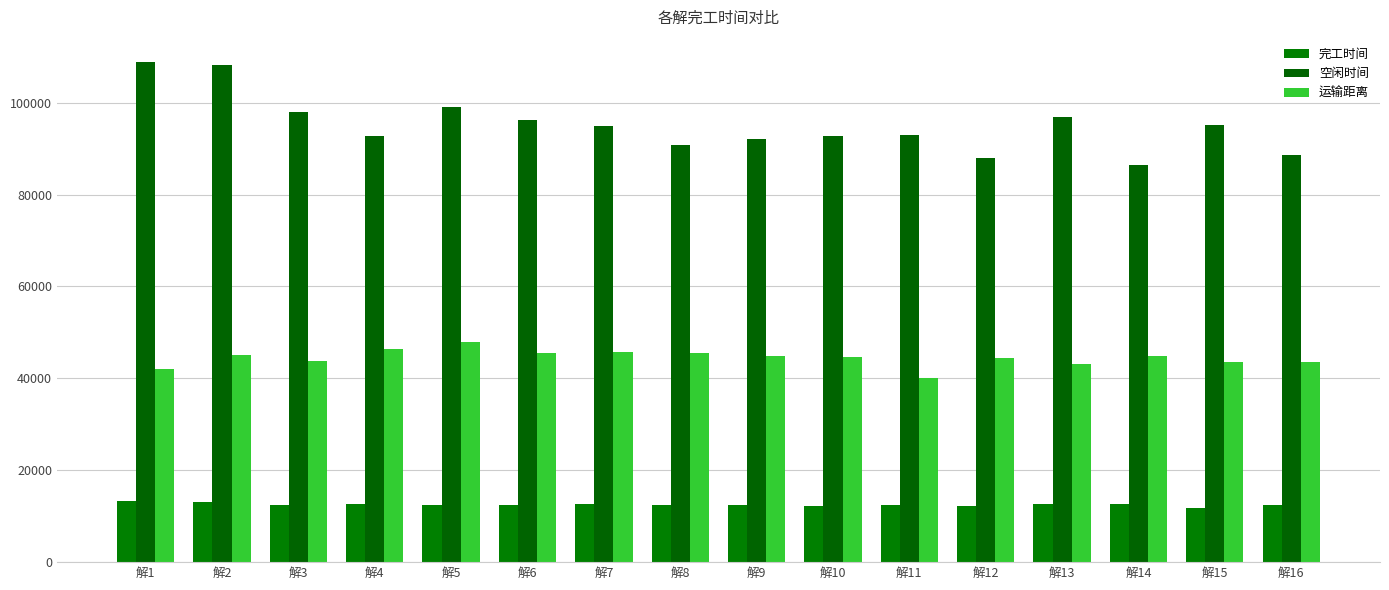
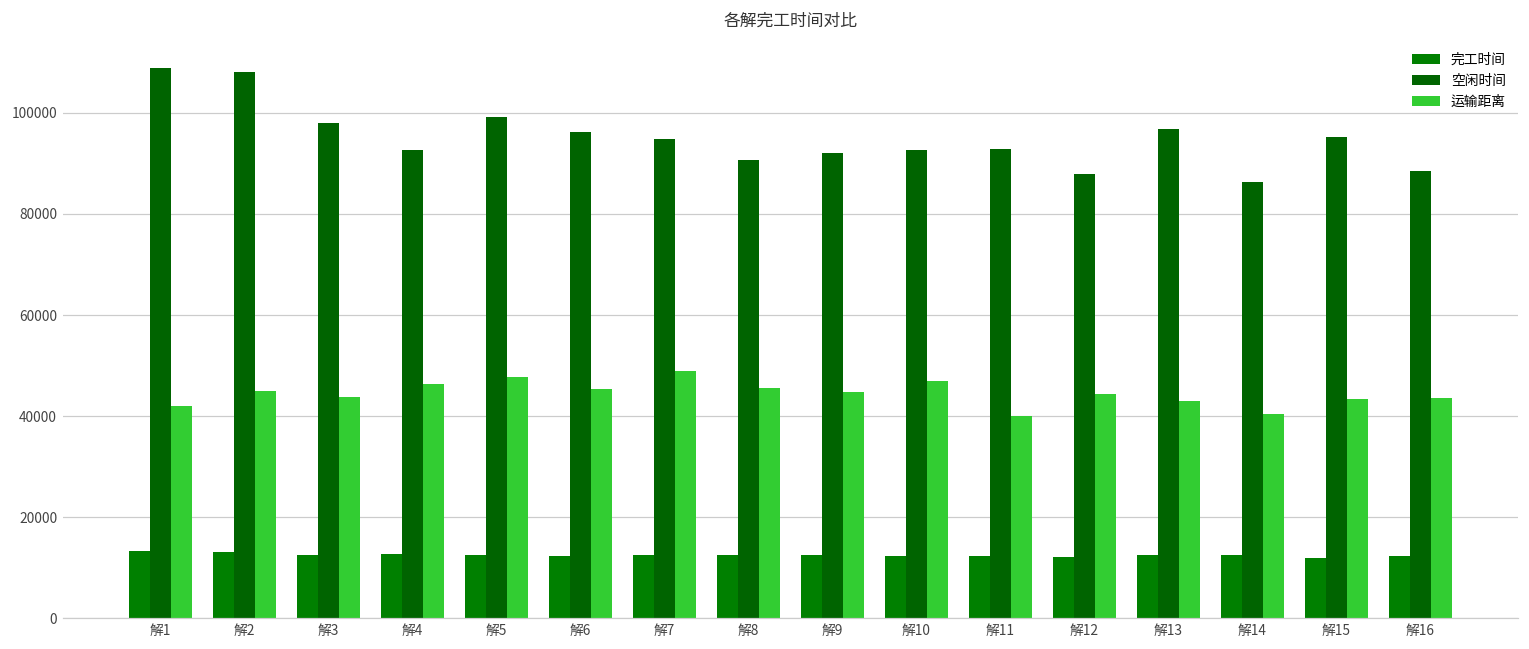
运输距离, 解7: 46000 -> 49000
运输距离, 解10: 45000 -> 47000
运输距离, 解14: 45000 -> 41000
